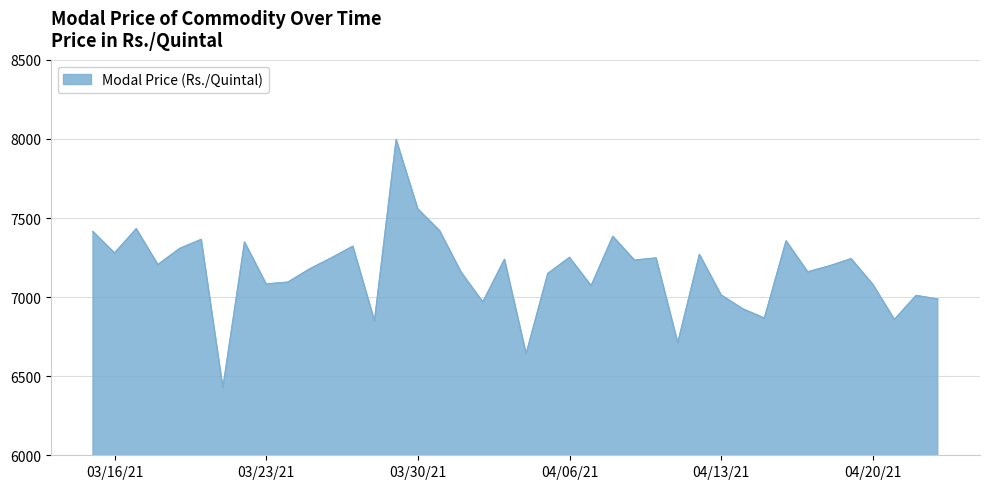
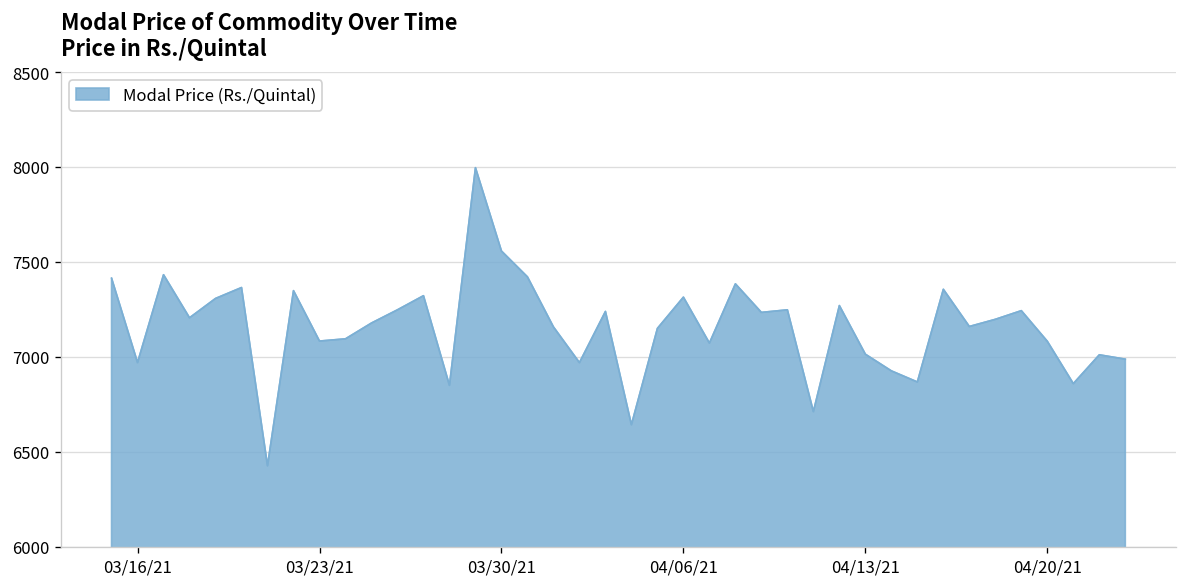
03/16/21: 7280 -> 6970
04/06/21: 7250 -> 7310
